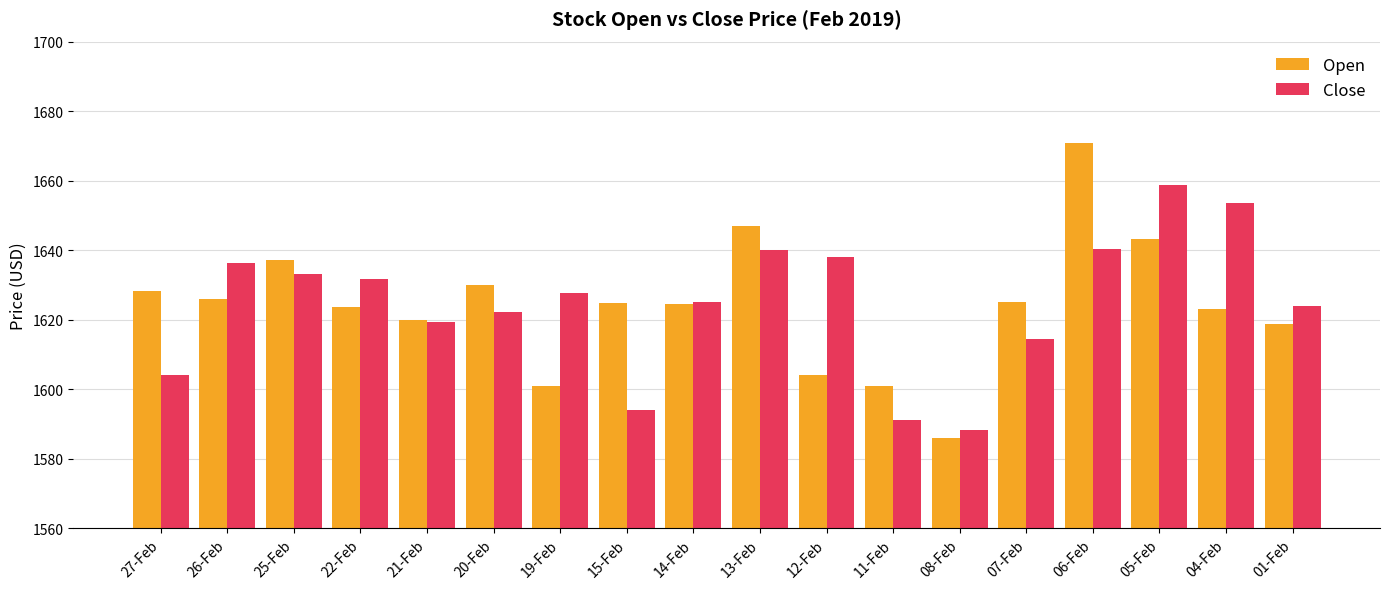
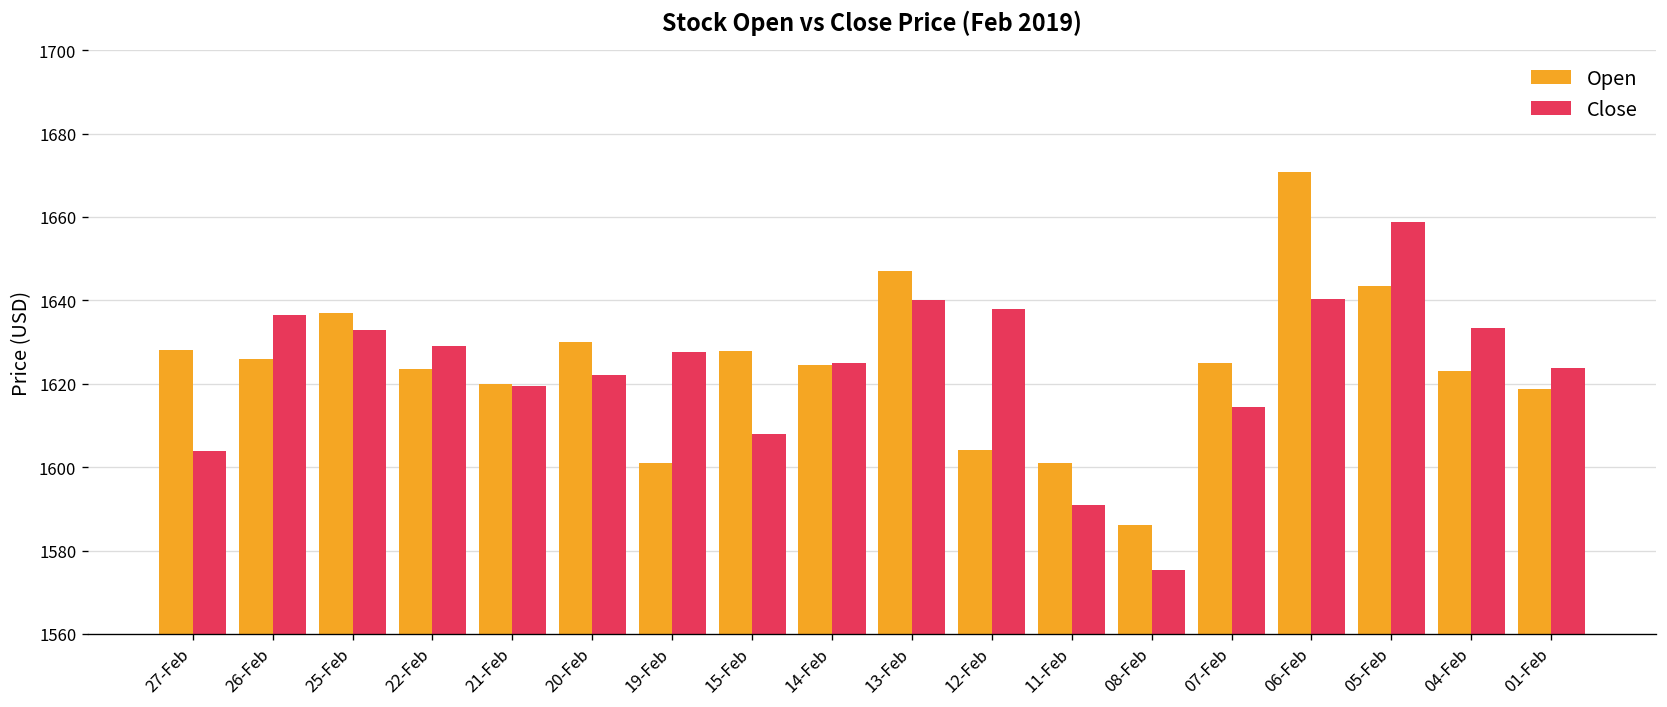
Close, 22-Feb: 1632 -> 1629
Open, 15-Feb: 1625 -> 1628
Close, 15-Feb: 1594 -> 1608
Close, 08-Feb: 1588 -> 1575
Close, 04-Feb: 1654 -> 1633
